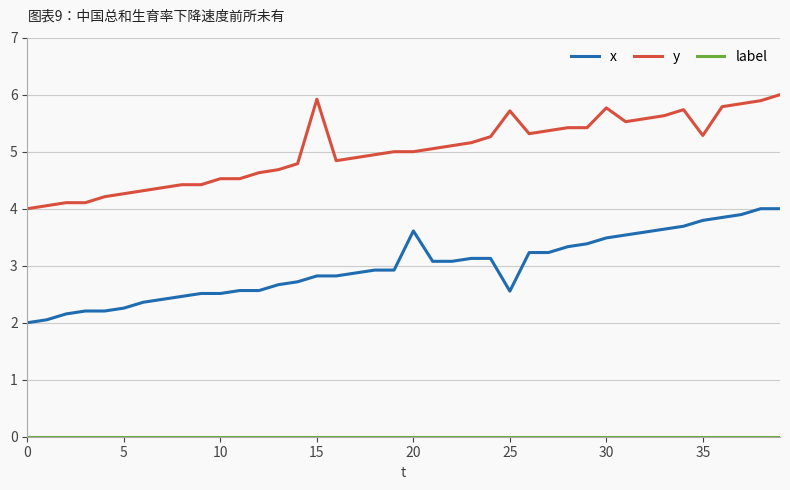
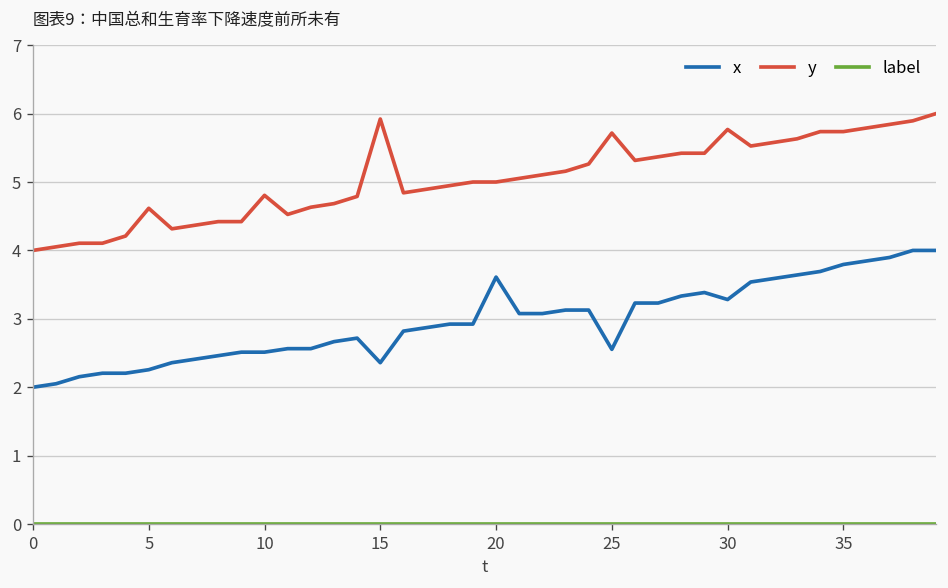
y, 5: 4.3 -> 4.6
y, 10: 4.5 -> 4.8
x, 15: 2.8 -> 2.4
x, 30: 3.5 -> 3.3
y, 35: 5.3 -> 5.7
